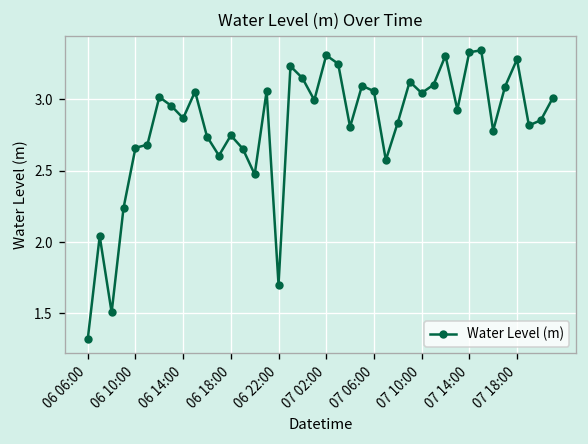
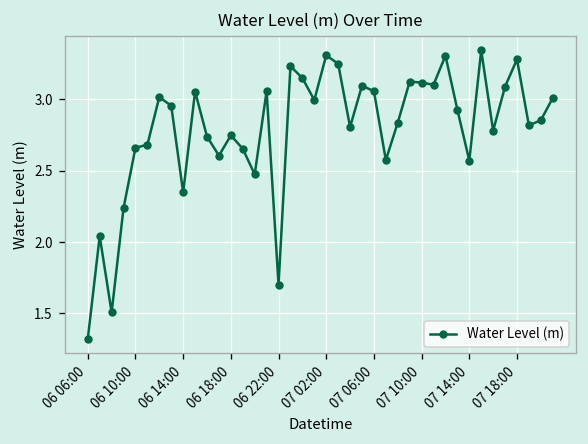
06 14:00: 2.87 -> 2.35
07 10:00: 3.05 -> 3.12
07 14:00: 3.33 -> 2.57
